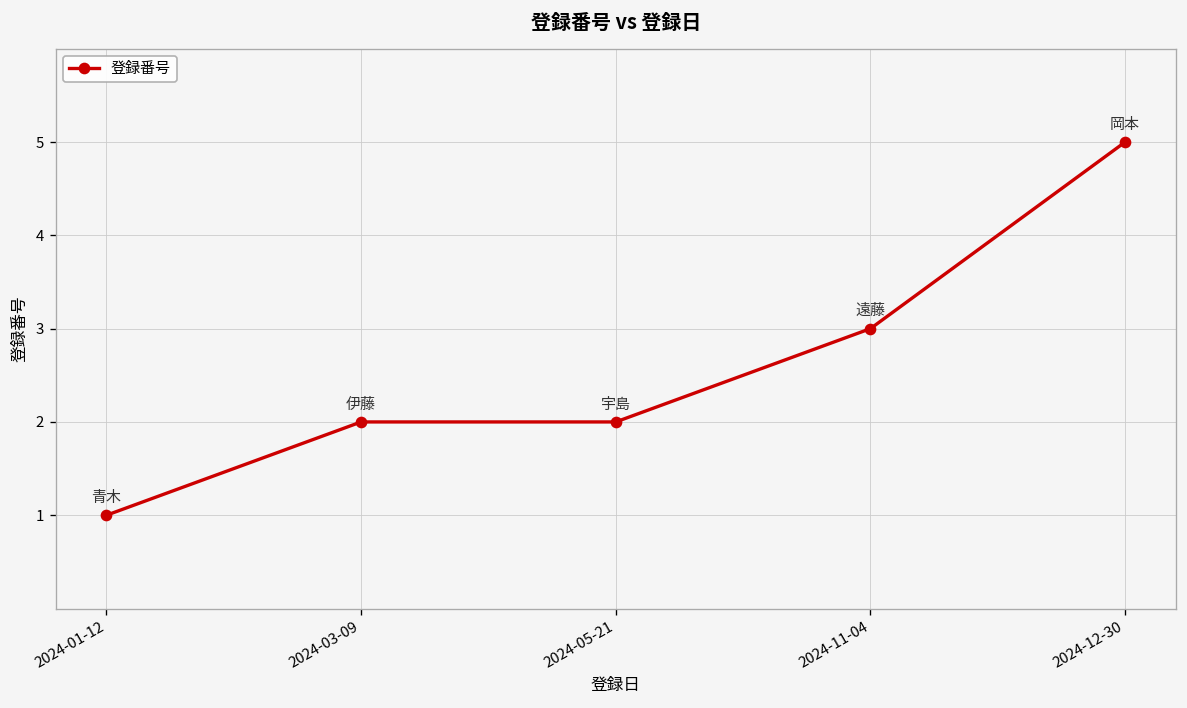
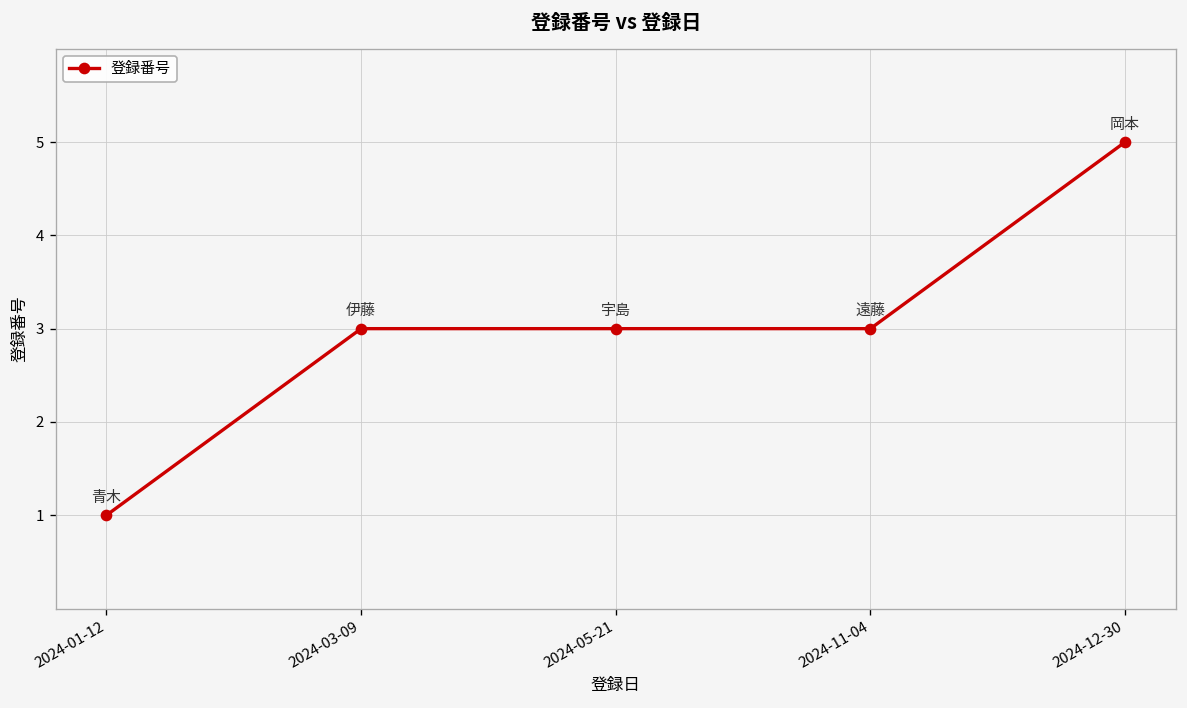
2024-03-09: 2 -> 3
2024-05-21: 2 -> 3
